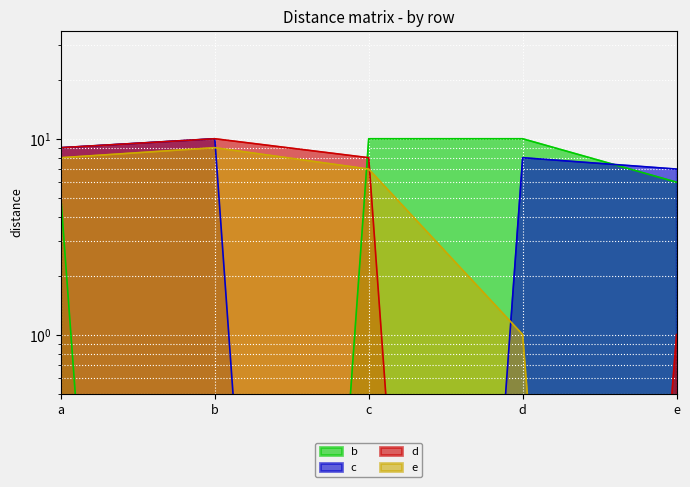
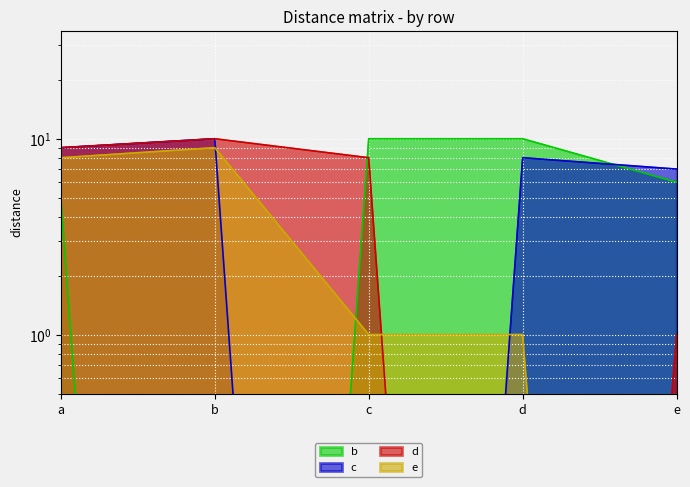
e, c: 7.0 -> 1.0
